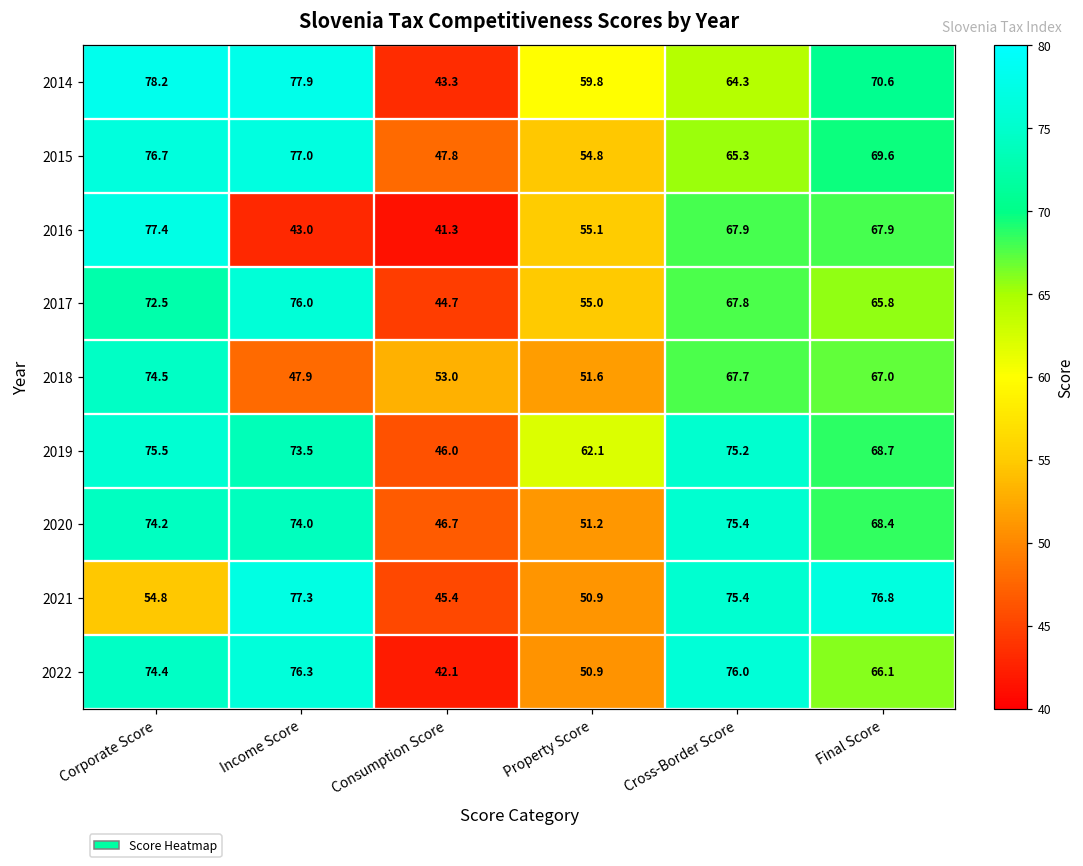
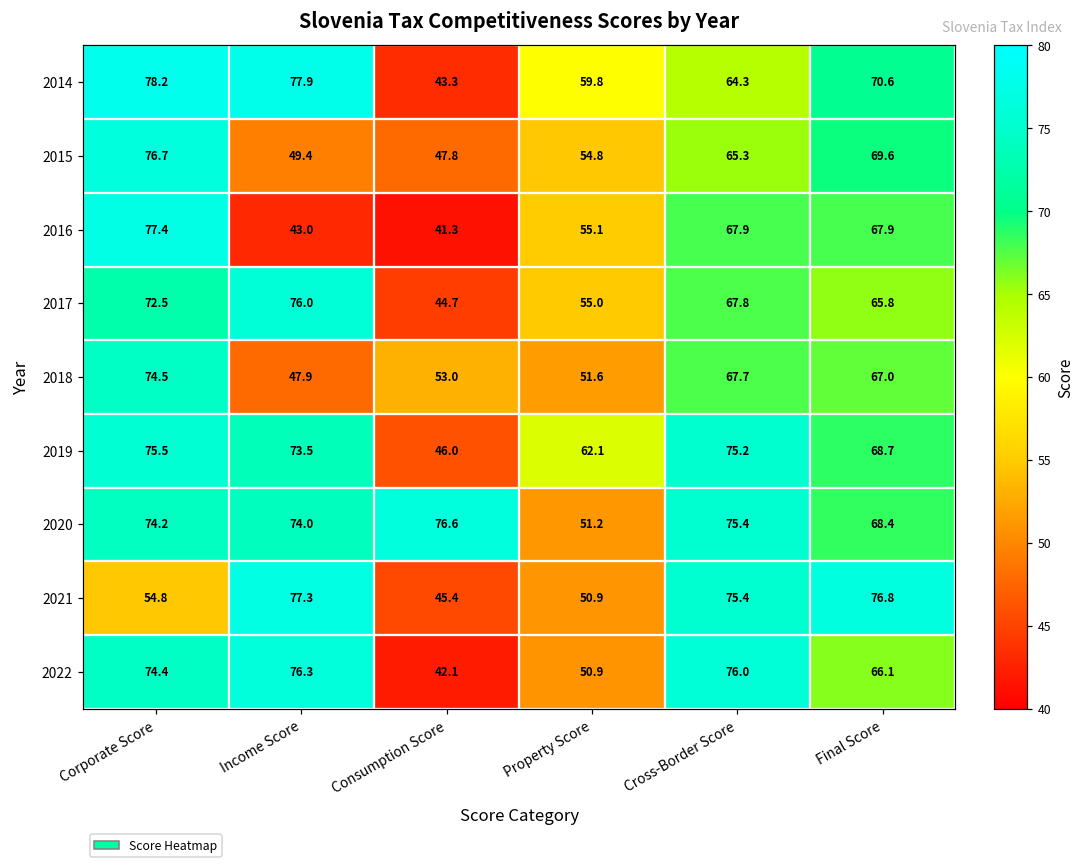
2015, Income Score: 77.0 -> 49.4
2020, Consumption Score: 46.7 -> 76.6
